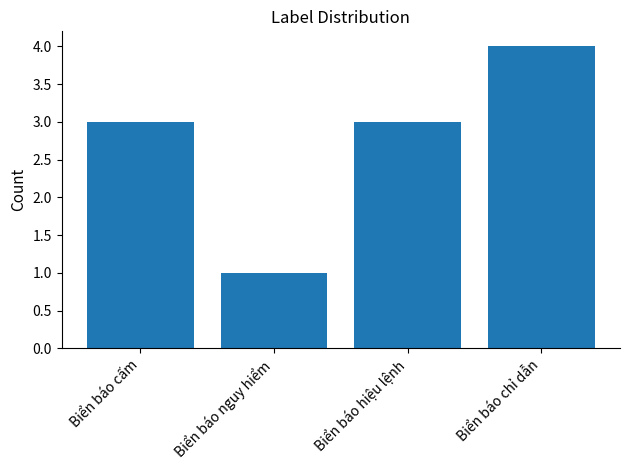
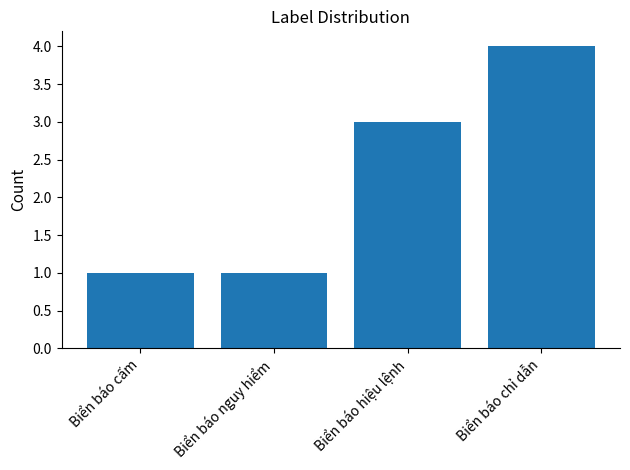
Biển báo cấm: 3 -> 1
